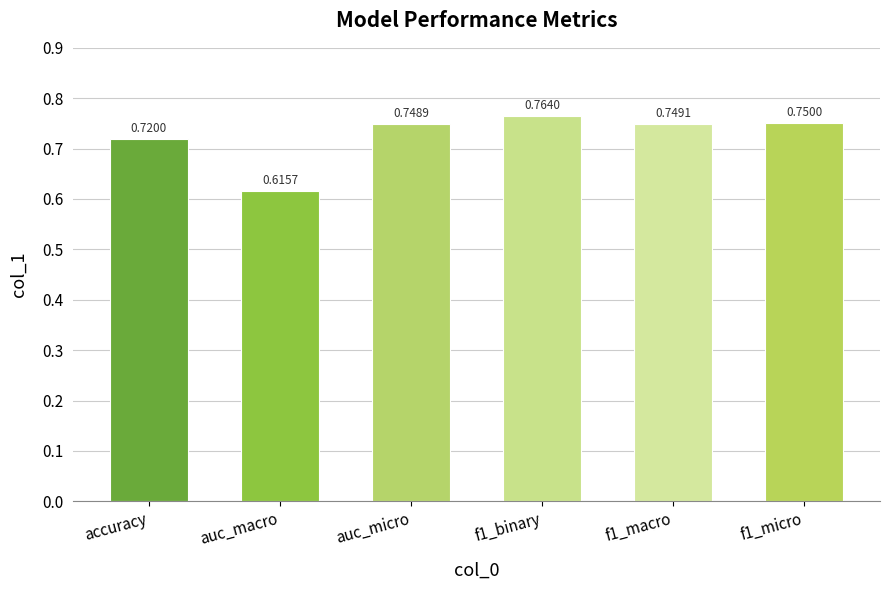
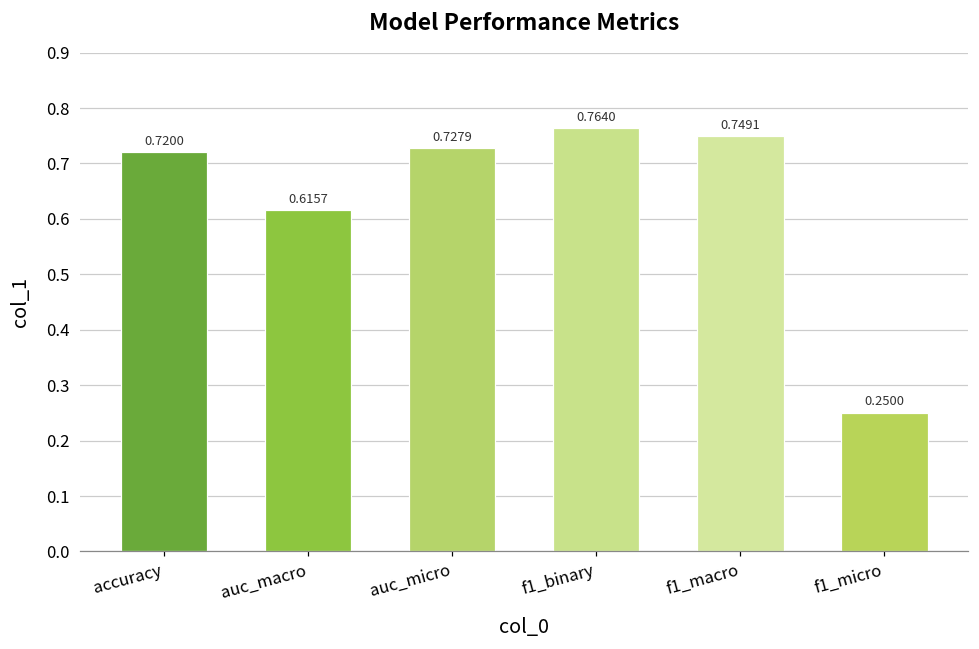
auc_micro: 0.7489 -> 0.7279
f1_micro: 0.7500 -> 0.2500
